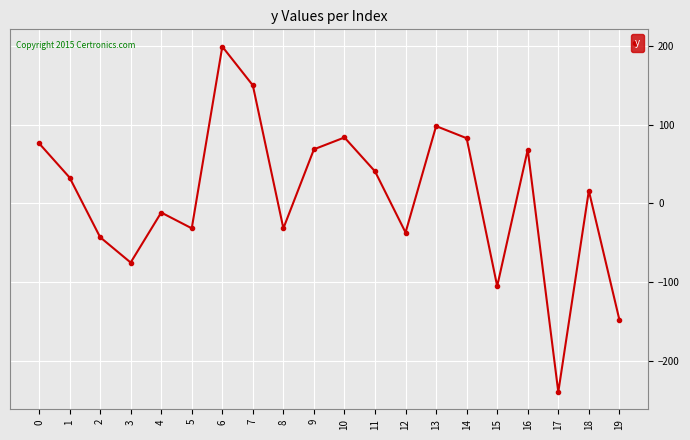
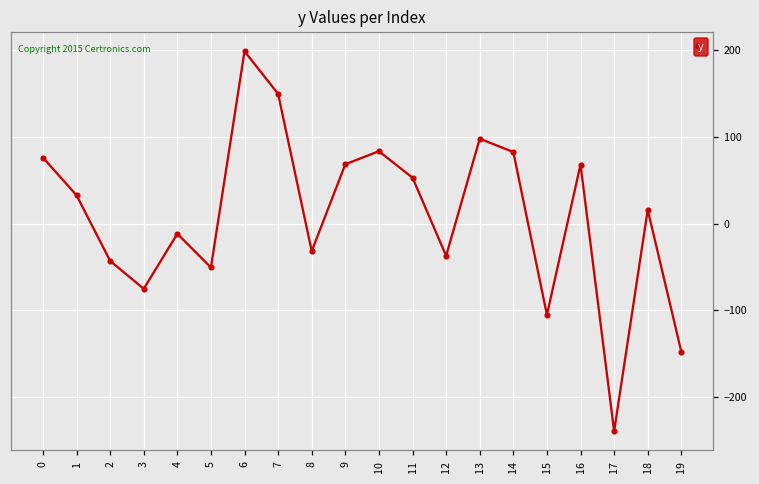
5: -30 -> -50
11: 40 -> 50
